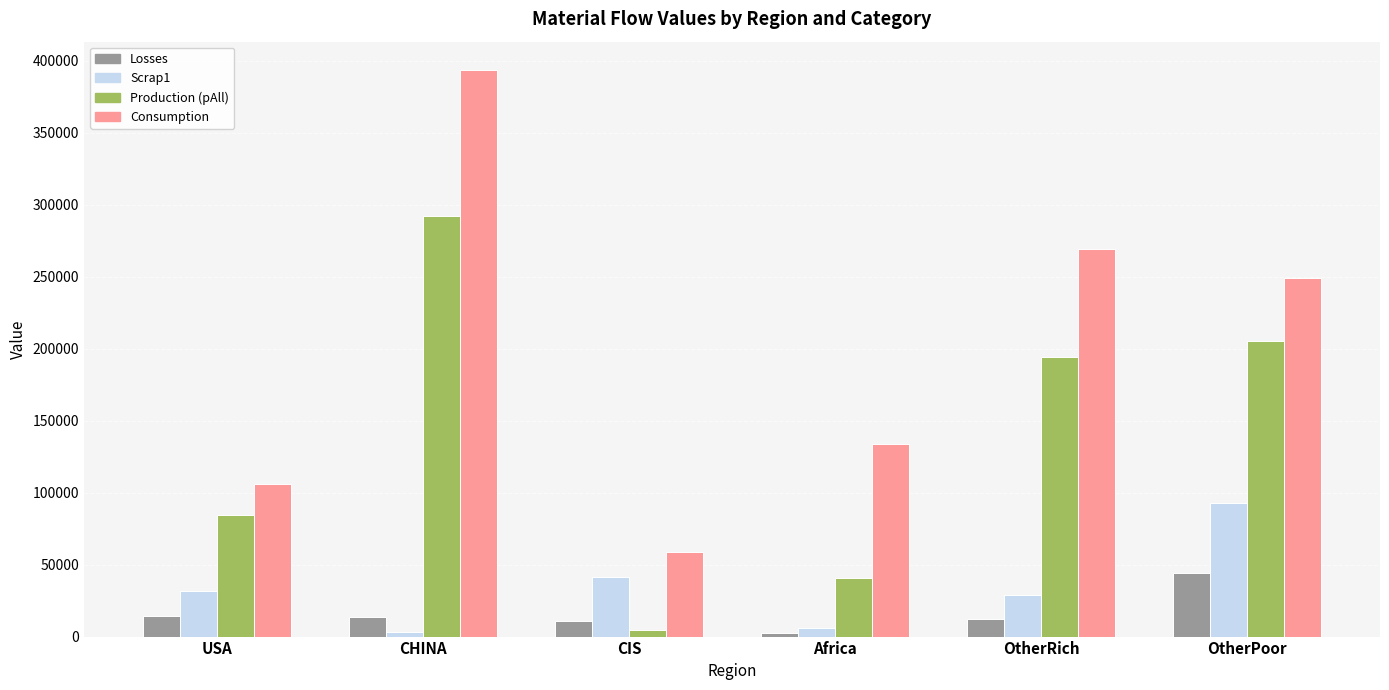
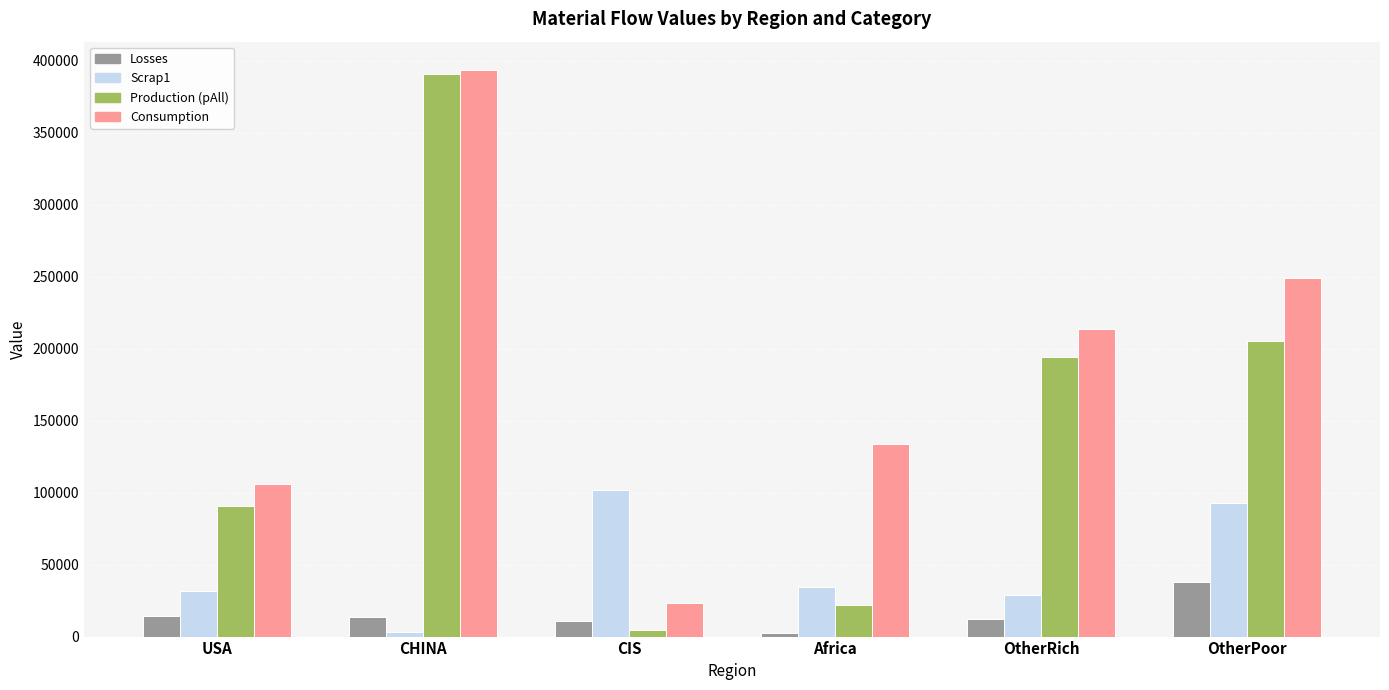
Production (pAll), USA: 84000 -> 91000
Production (pAll), CHINA: 292000 -> 391000
Scrap1, CIS: 41000 -> 102000
Consumption, CIS: 59000 -> 24000
Scrap1, Africa: 6000 -> 34000
Production (pAll), Africa: 41000 -> 22000
Consumption, OtherRich: 270000 -> 214000
Losses, OtherPoor: 44000 -> 38000
